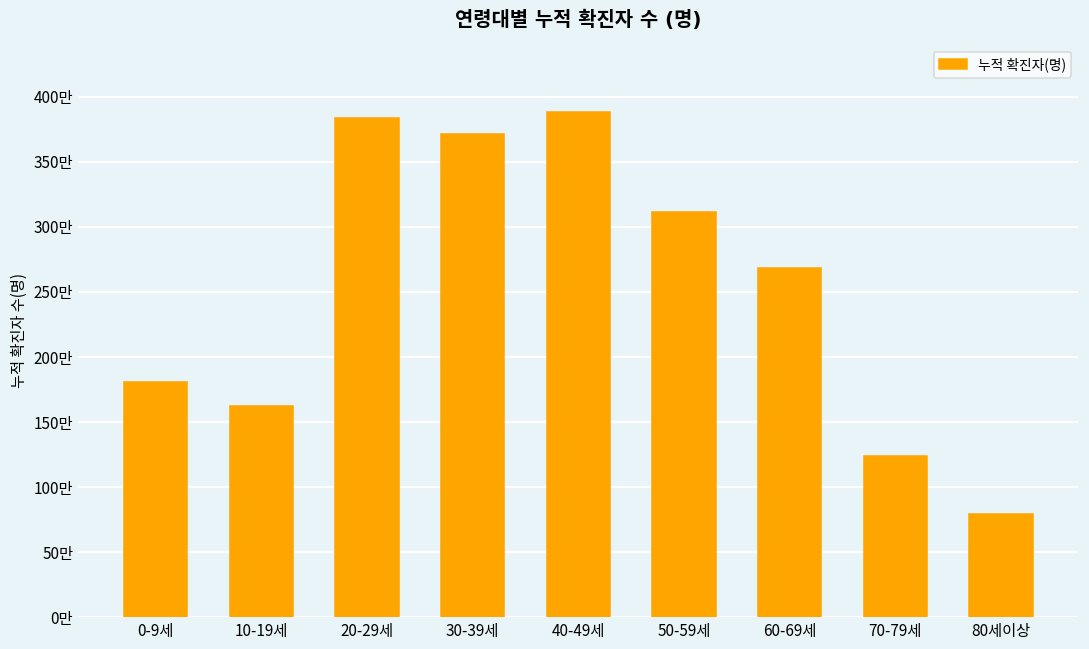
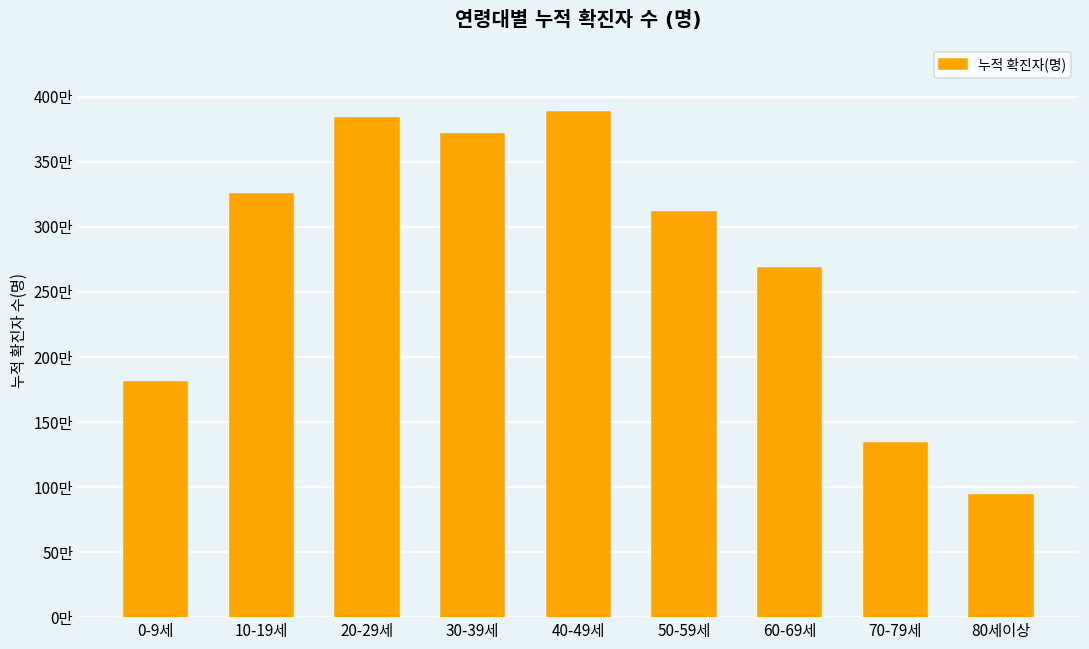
10-19세: 162만 -> 325만
70-79세: 124만 -> 134만
80세이상: 79만 -> 94만
